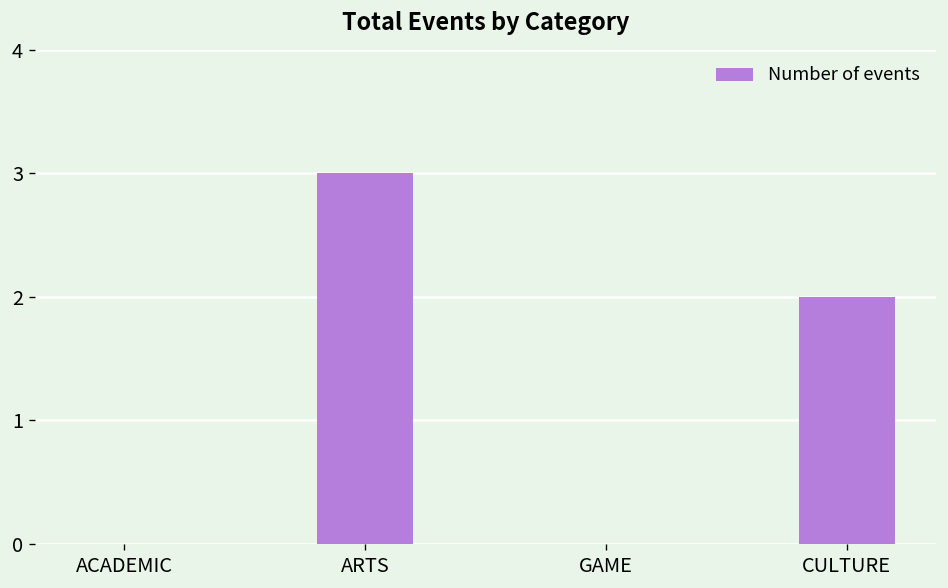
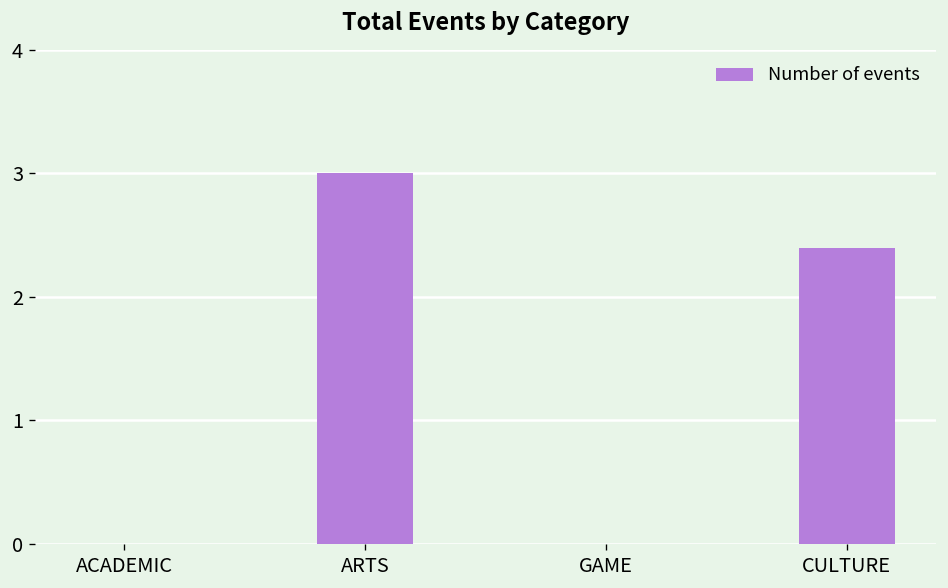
CULTURE: 2.0 -> 2.4
